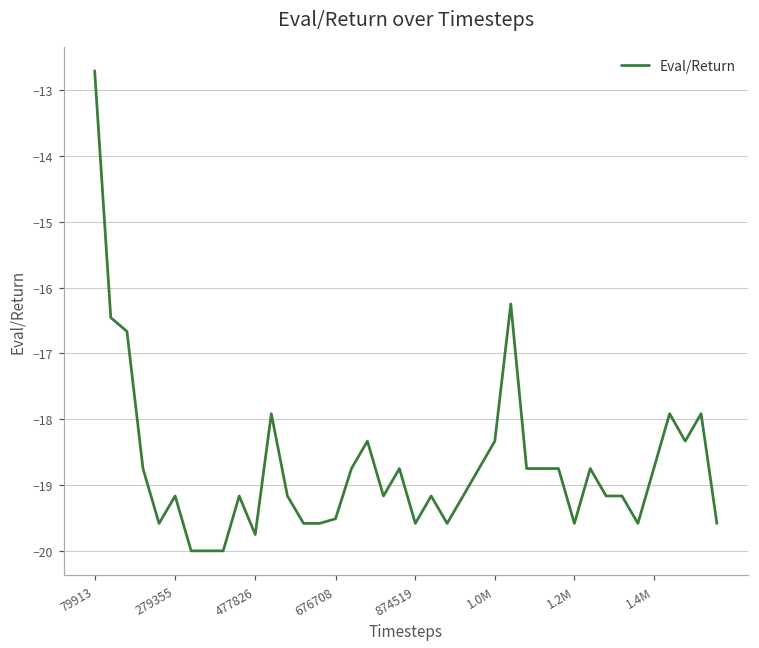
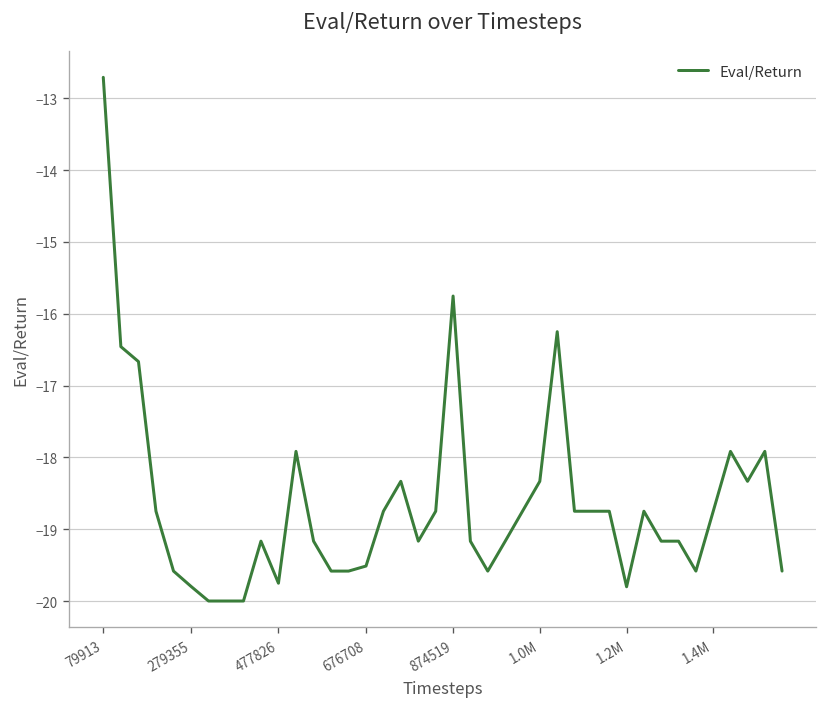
279355: -19.2 -> -19.8
874519: -19.6 -> -15.8
1.2M: -19.6 -> -19.8
